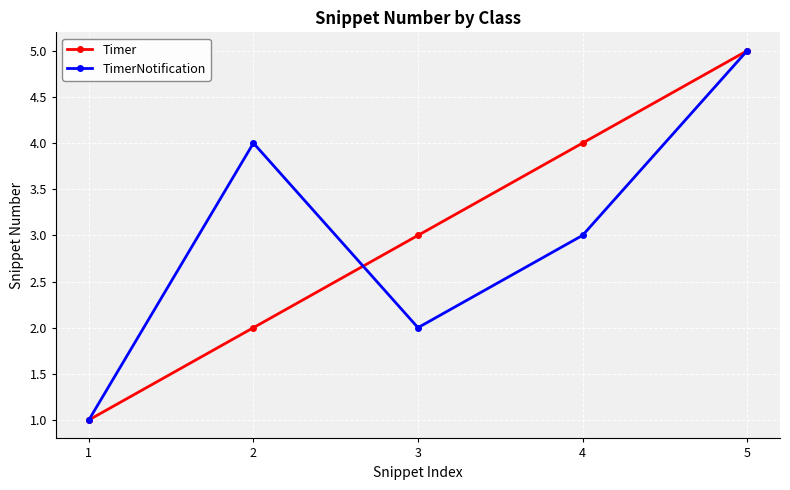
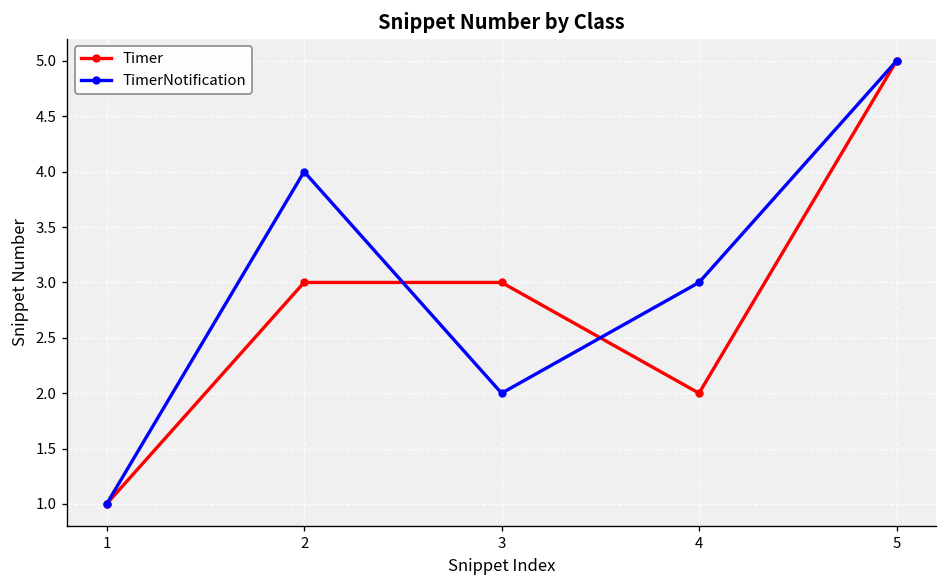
Timer, 2: 2 -> 3
Timer, 4: 4 -> 2
